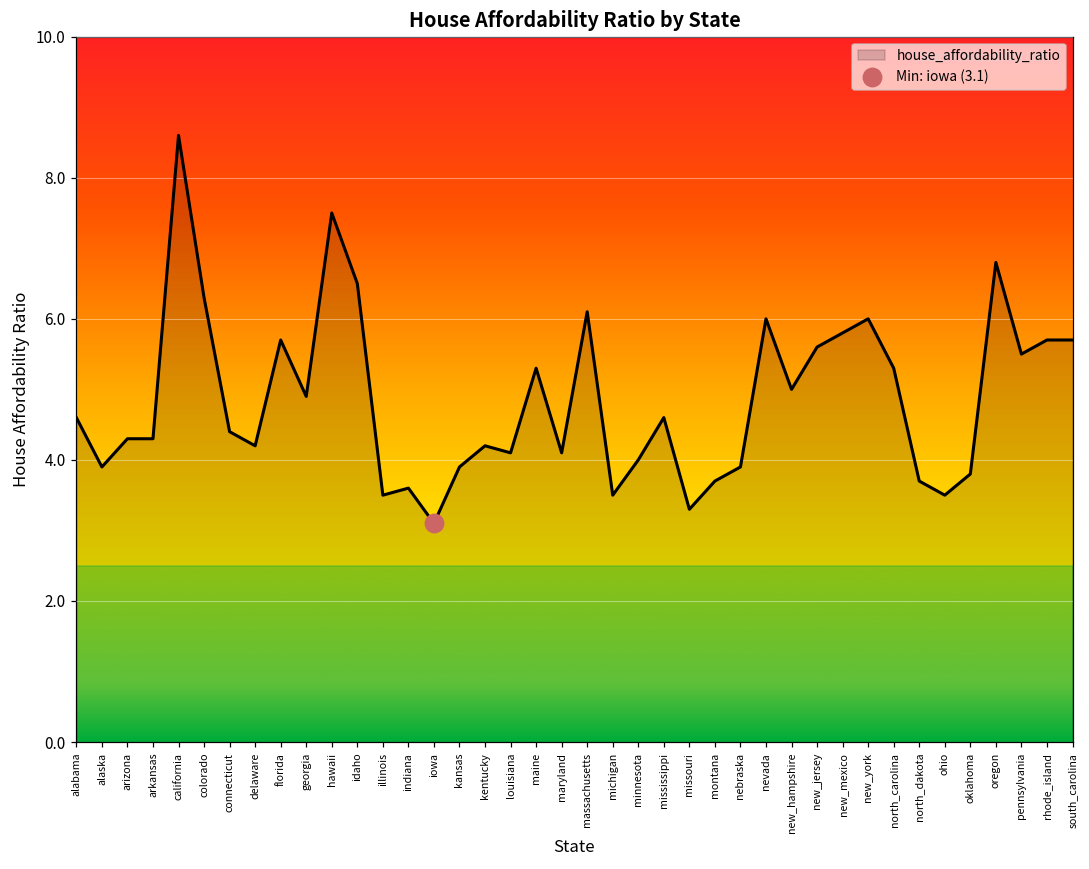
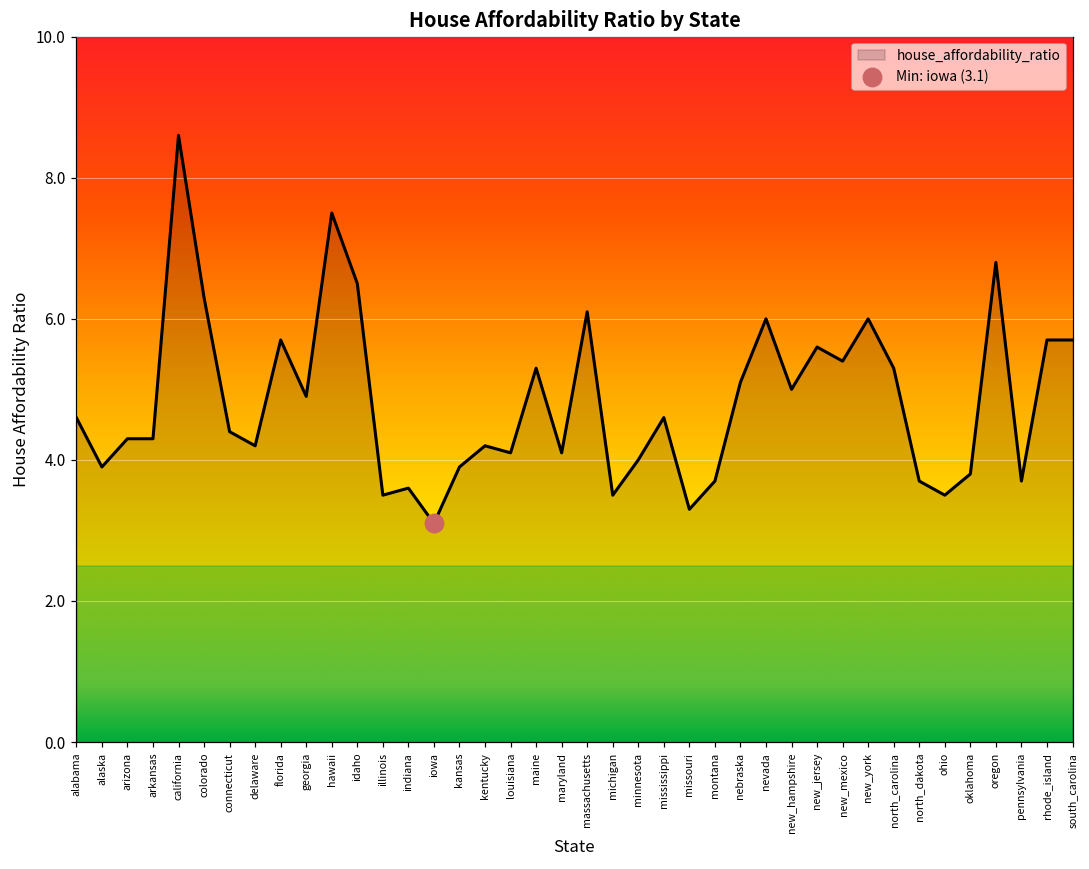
house_affordability_ratio, nebraska: 3.9 -> 5.1
house_affordability_ratio, new_mexico: 5.8 -> 5.4
house_affordability_ratio, pennsylvania: 5.5 -> 3.7
